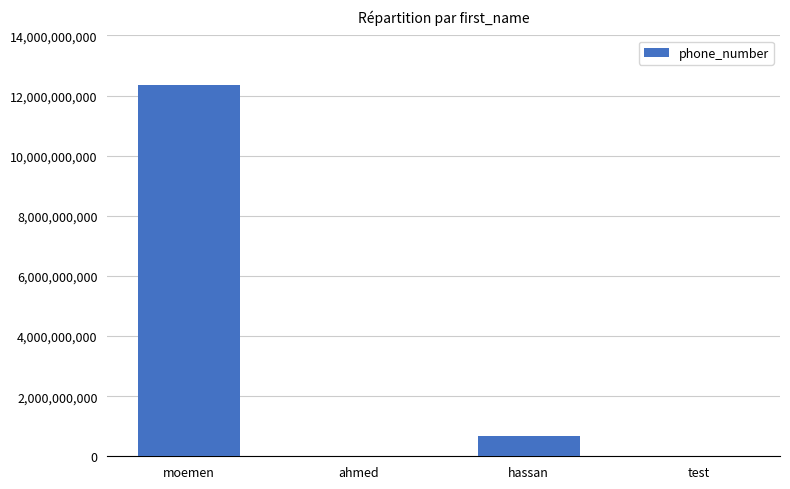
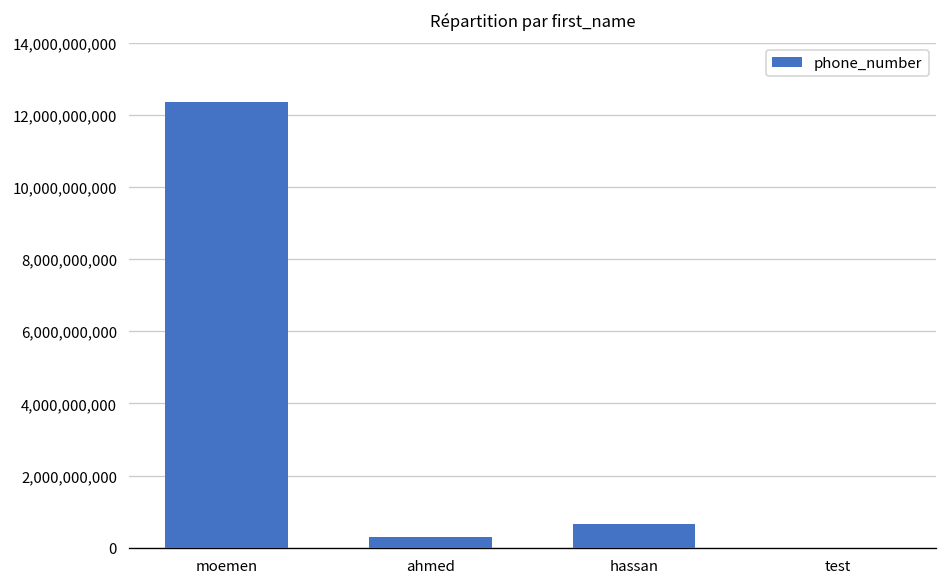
ahmed: 0 -> 300,000,000
